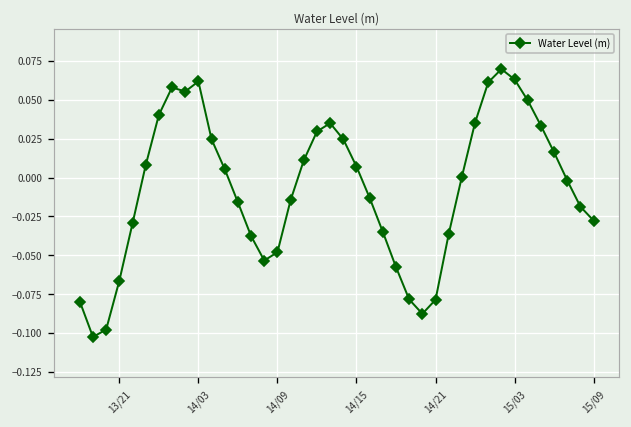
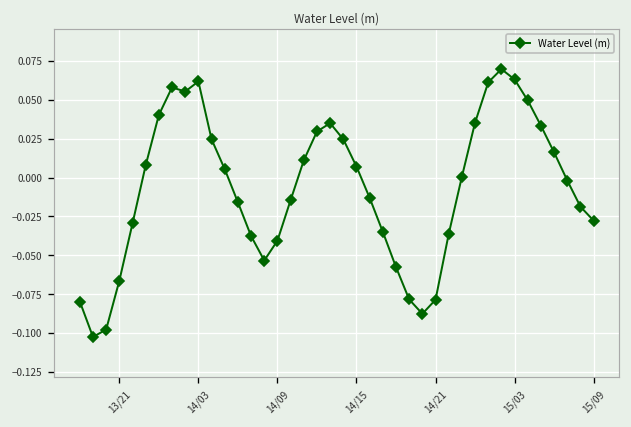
14/09: -0.048 -> -0.041
